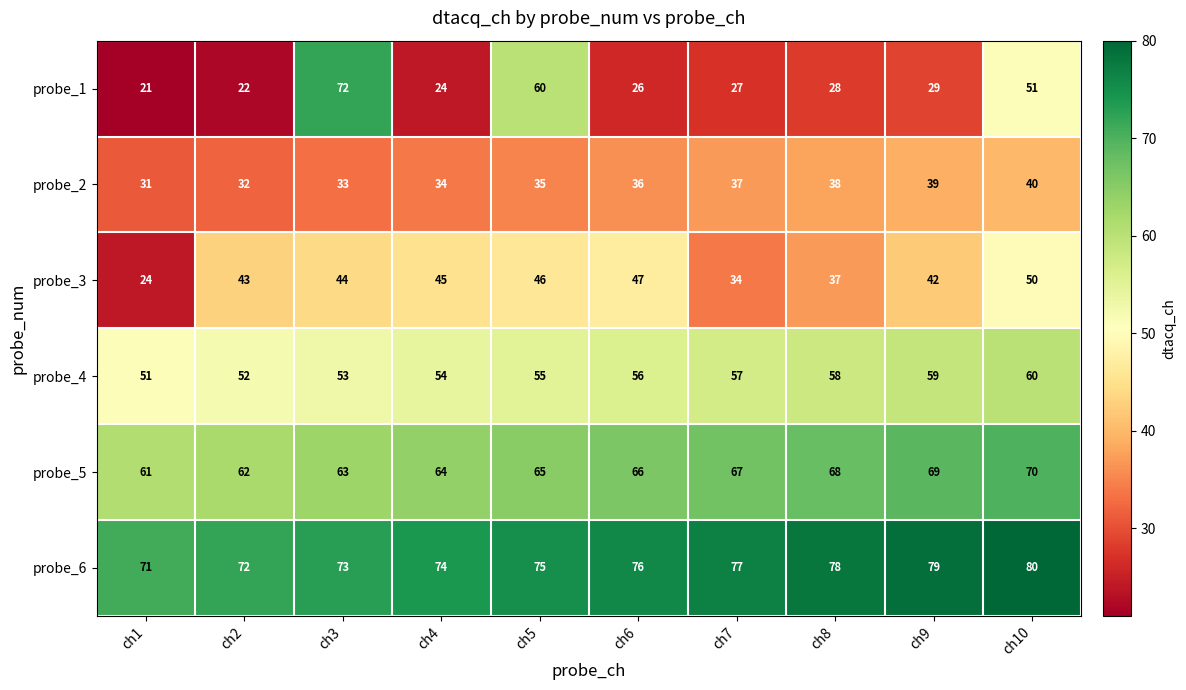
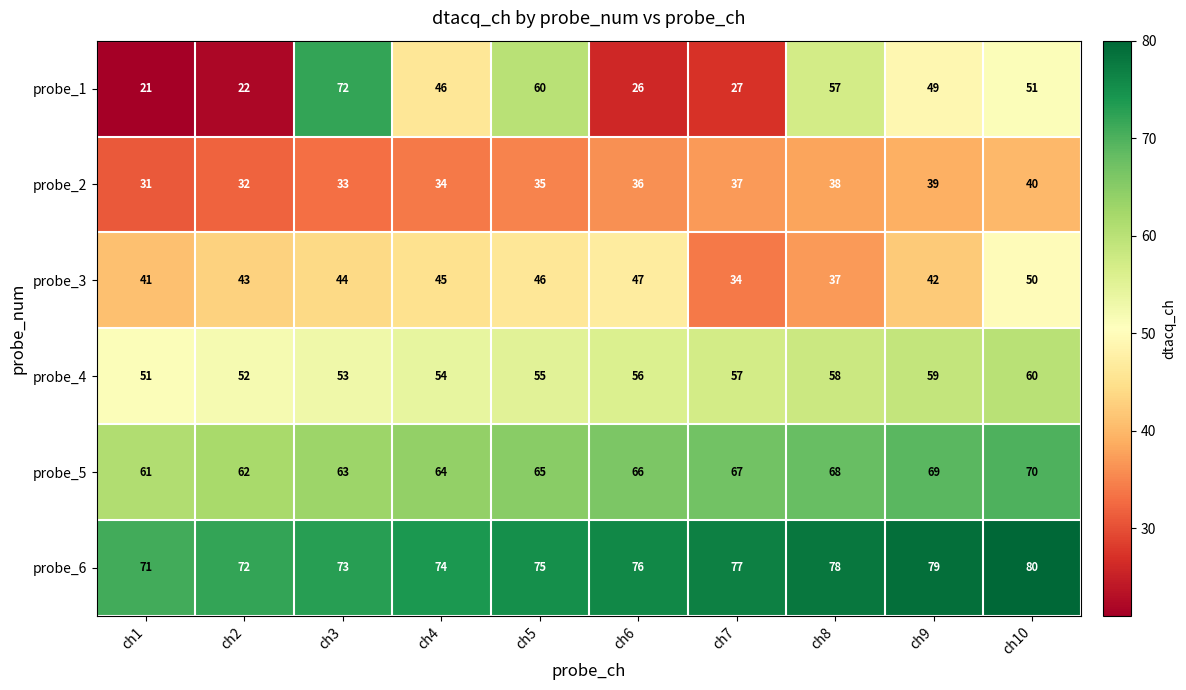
probe_1, ch4: 24 -> 46
probe_1, ch8: 28 -> 57
probe_1, ch9: 29 -> 49
probe_3, ch1: 24 -> 41
